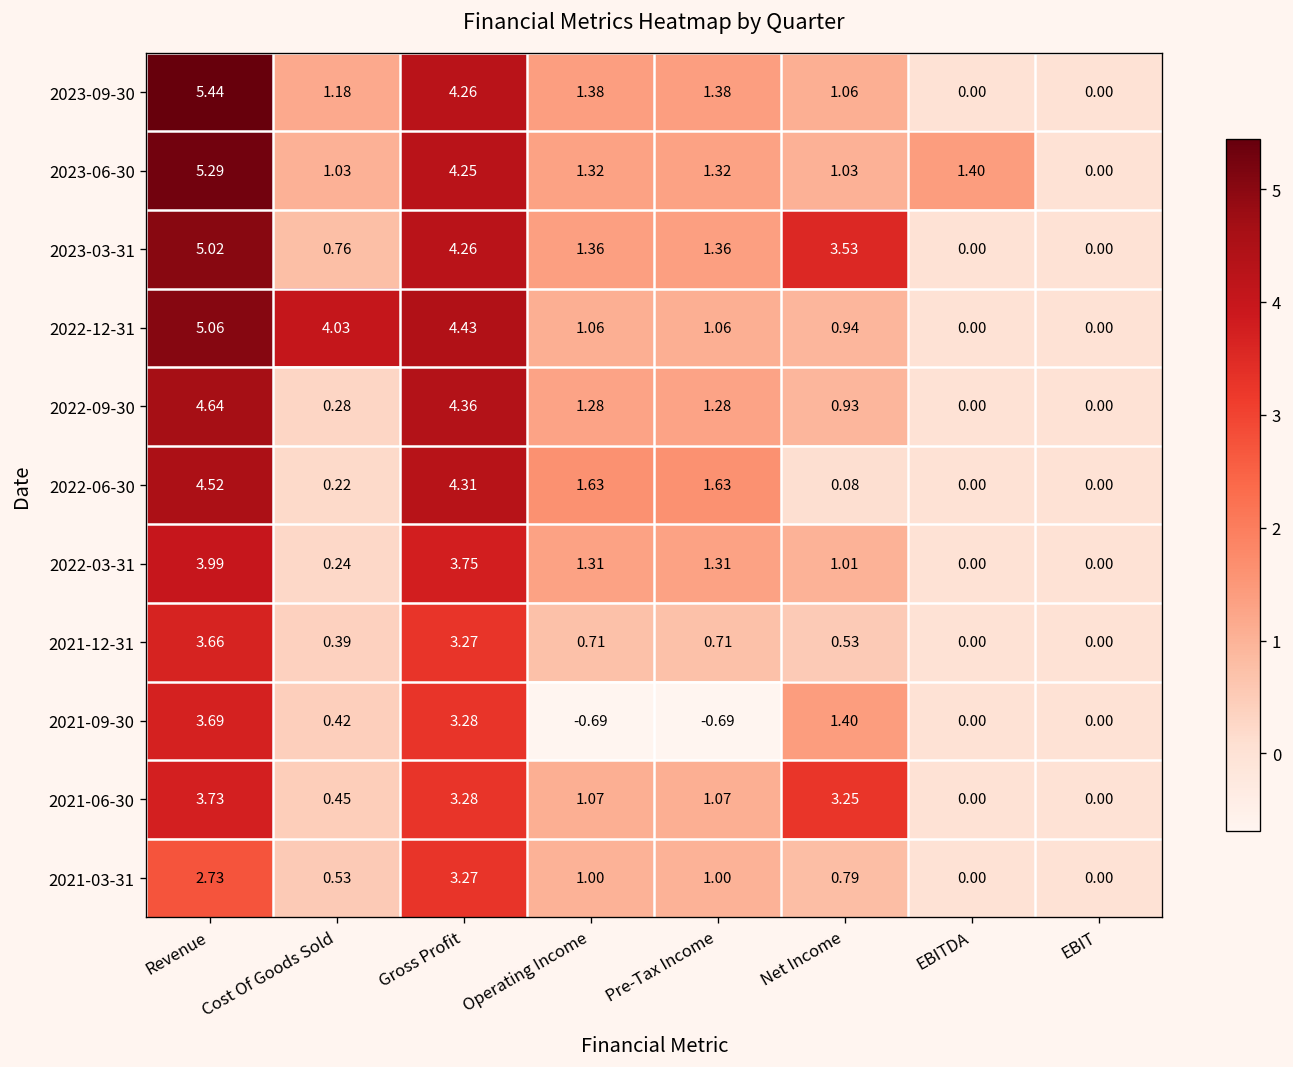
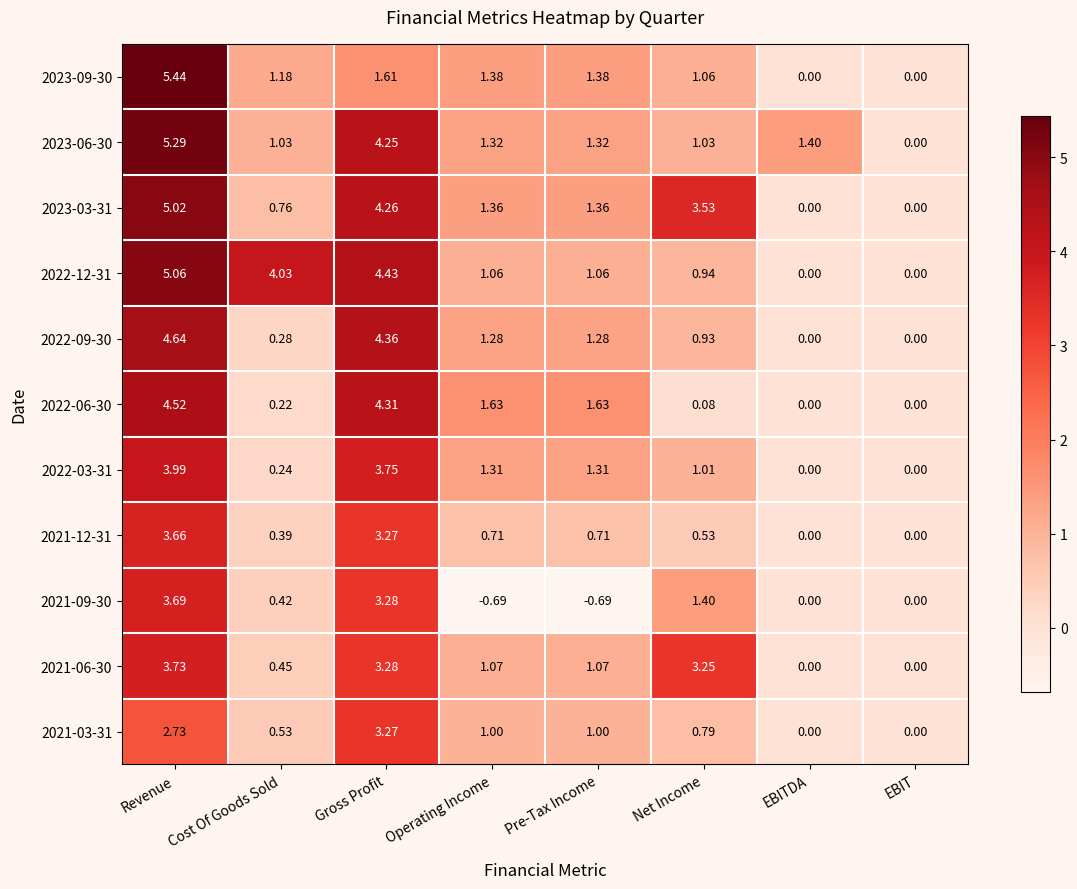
2023-09-30, Gross Profit: 4.26 -> 1.61
